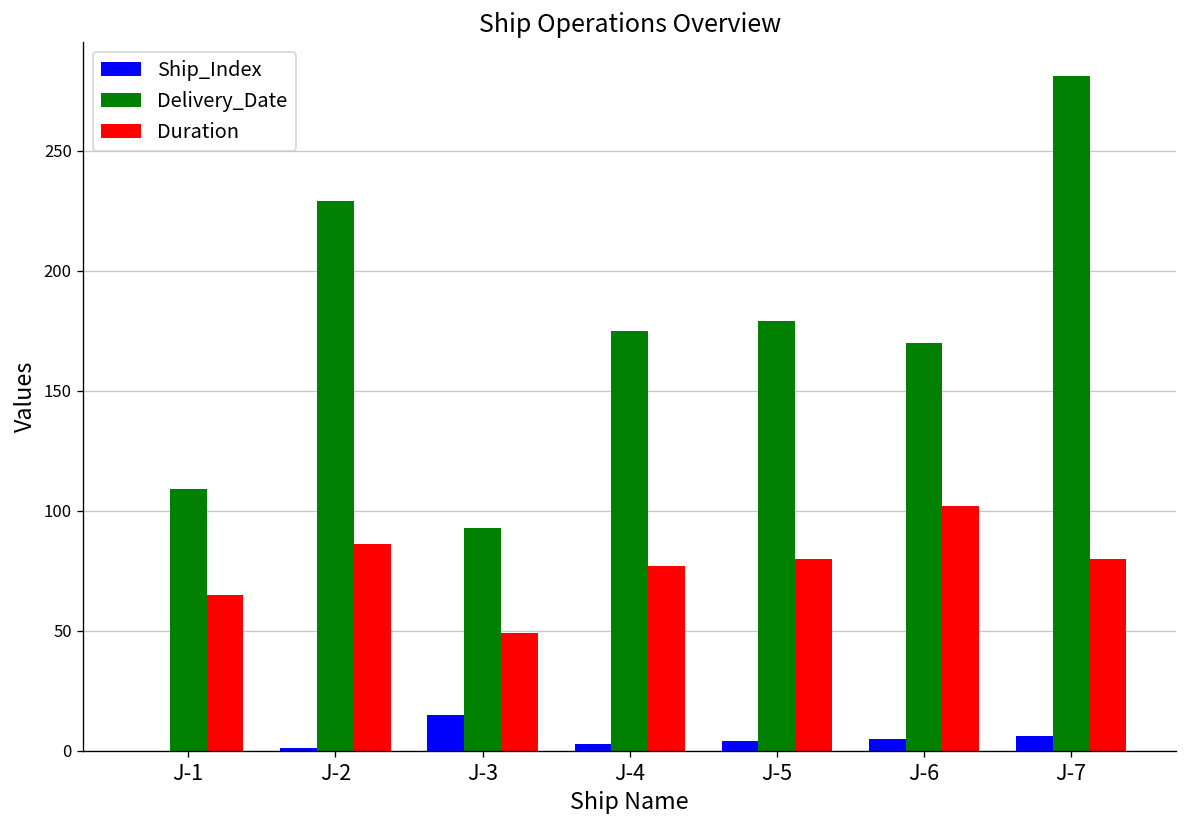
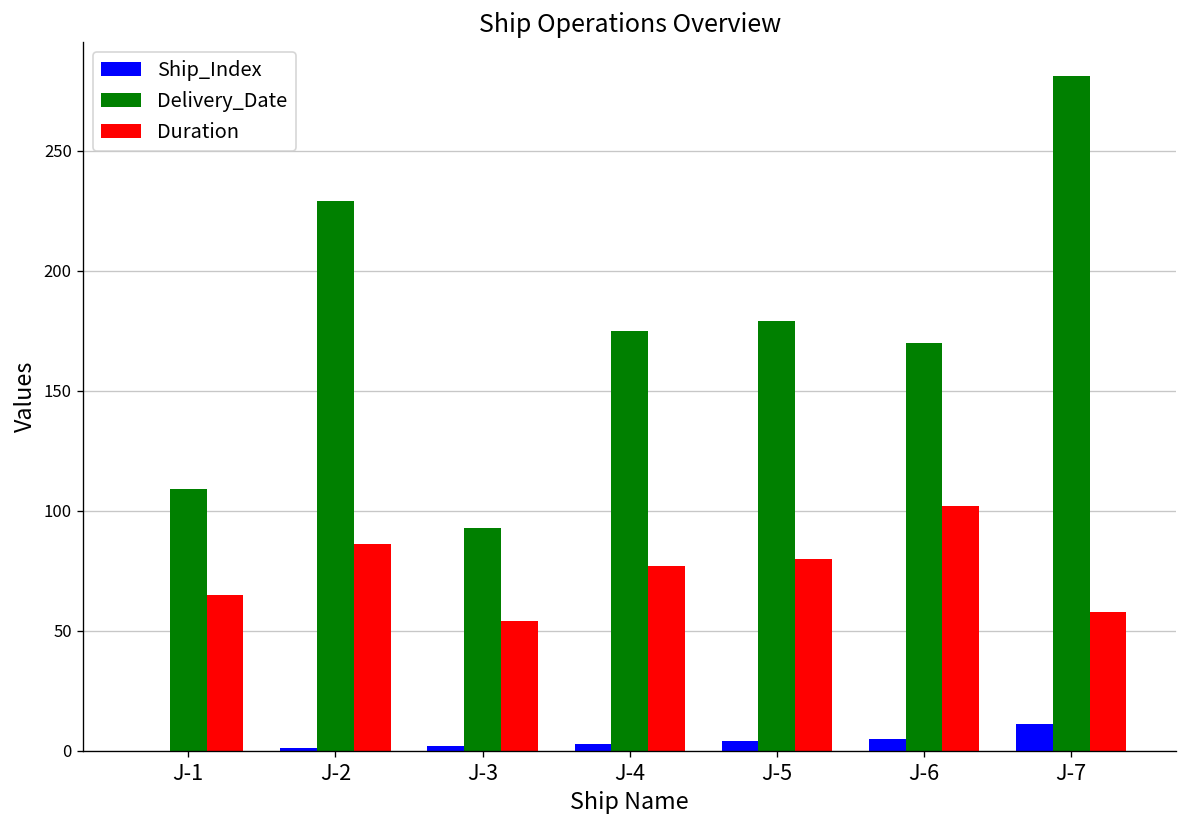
Ship_Index, J-3: 15 -> 2
Duration, J-3: 49 -> 54
Ship_Index, J-7: 6 -> 11
Duration, J-7: 80 -> 58
